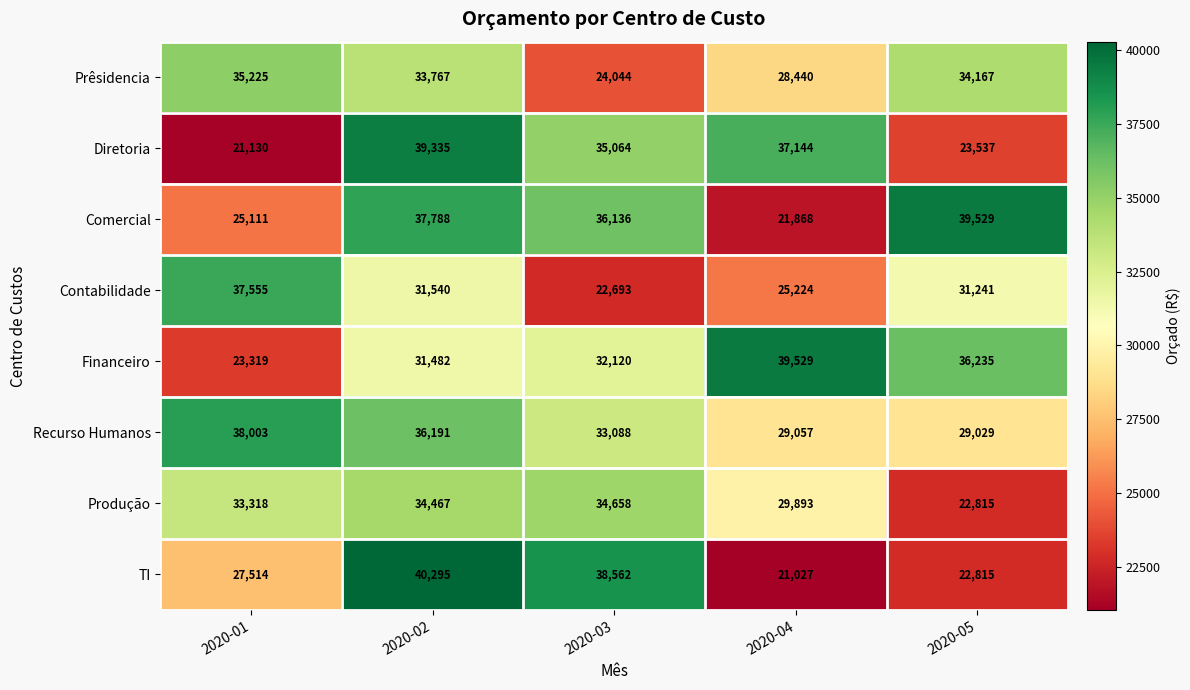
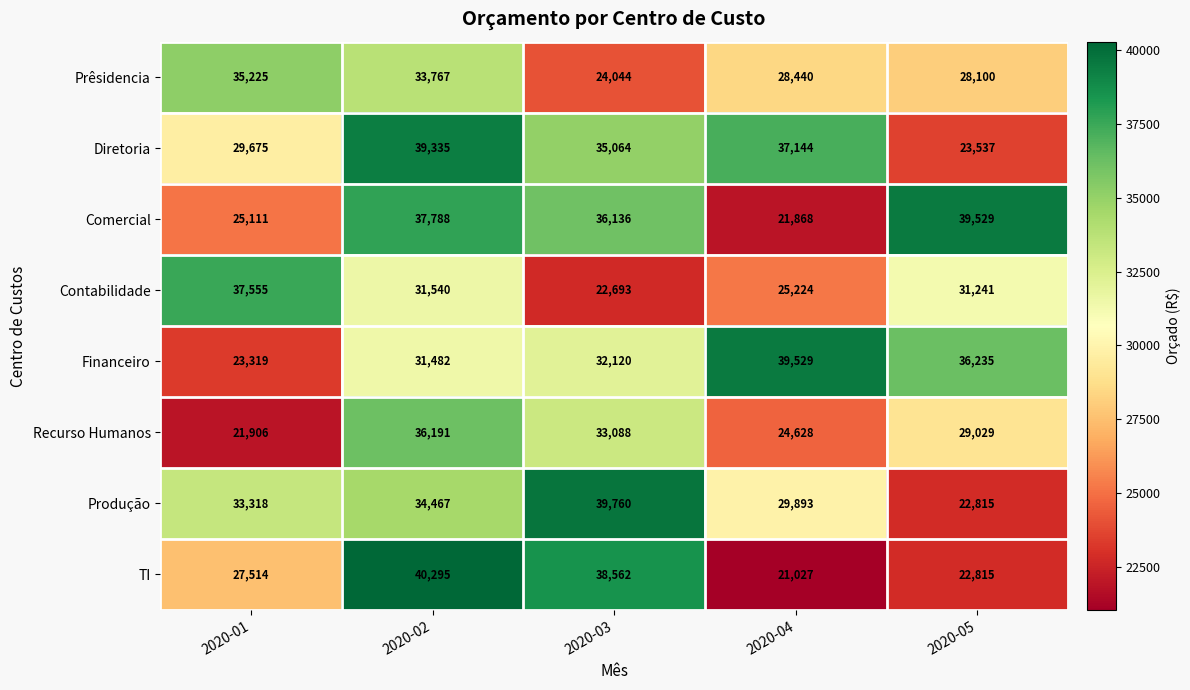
Prêsidencia, 2020-05: 34,167 -> 28,100
Diretoria, 2020-01: 21,130 -> 29,675
Recurso Humanos, 2020-01: 38,003 -> 21,906
Recurso Humanos, 2020-04: 29,057 -> 24,628
Produção, 2020-03: 34,658 -> 39,760
